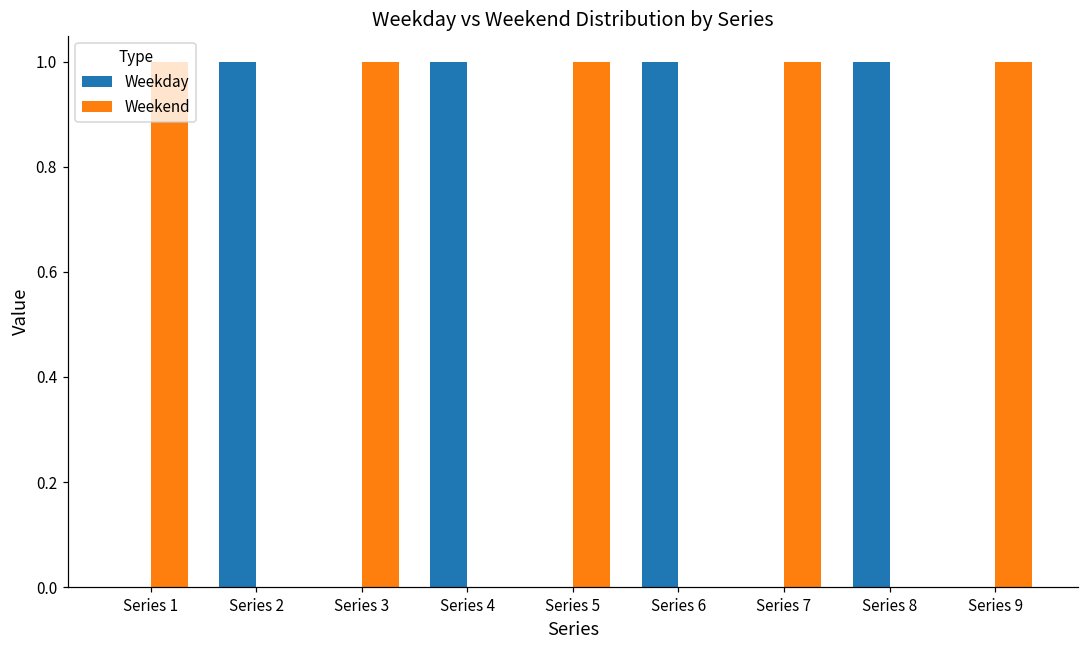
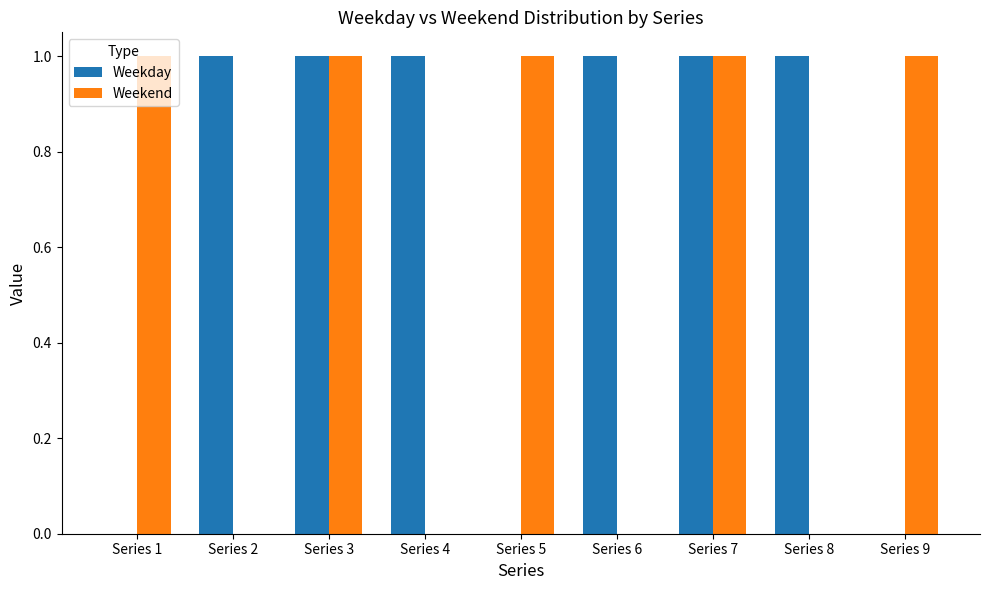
Weekday, Series 3: 0 -> 1
Weekday, Series 7: 0 -> 1
